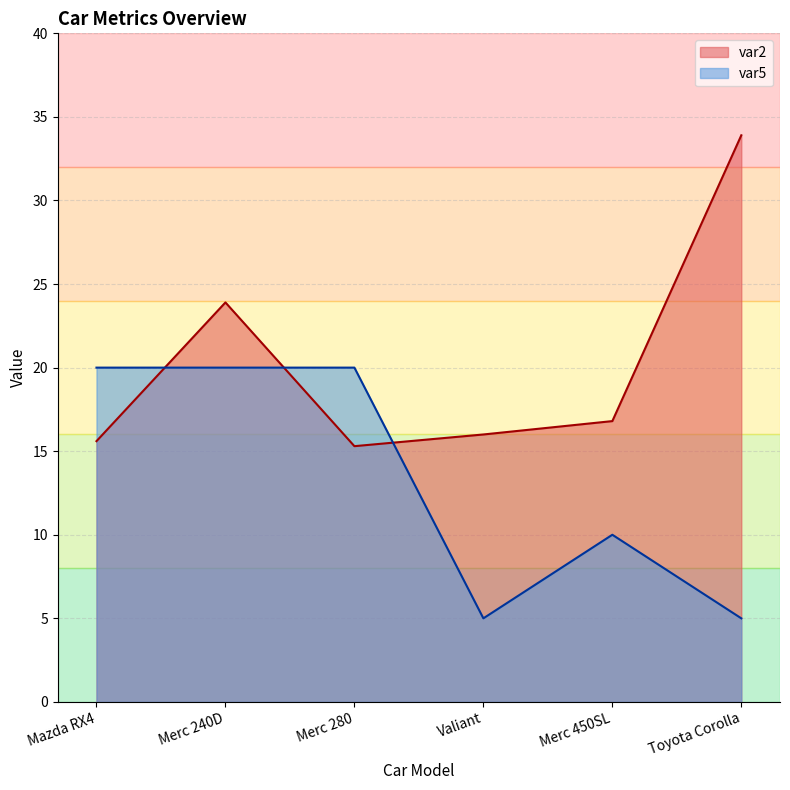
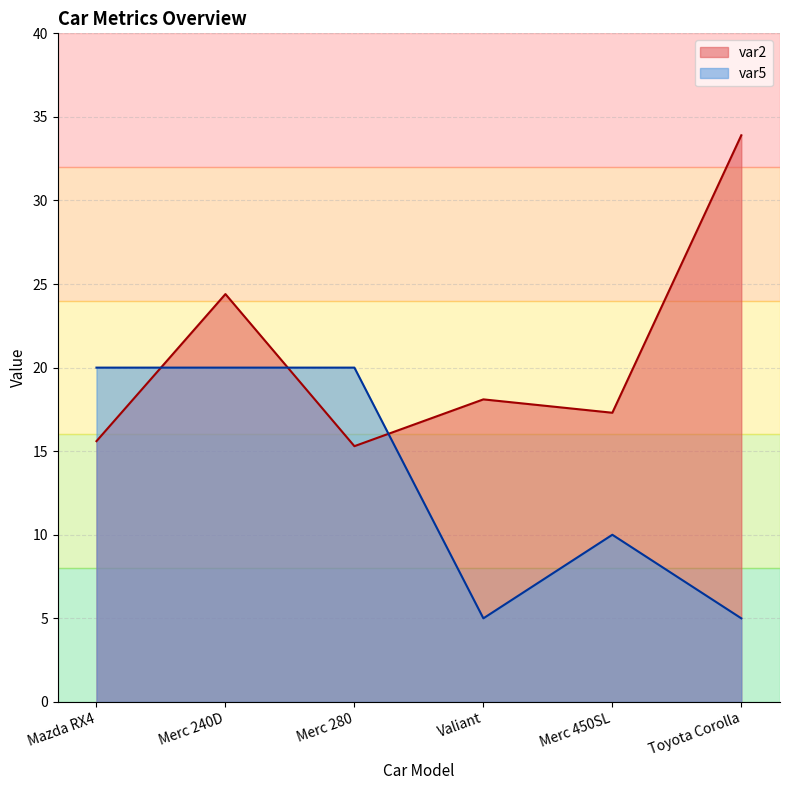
var2, Merc 240D: 23.9 -> 24.4
var2, Valiant: 16.0 -> 18.1
var2, Merc 450SL: 16.8 -> 17.3
